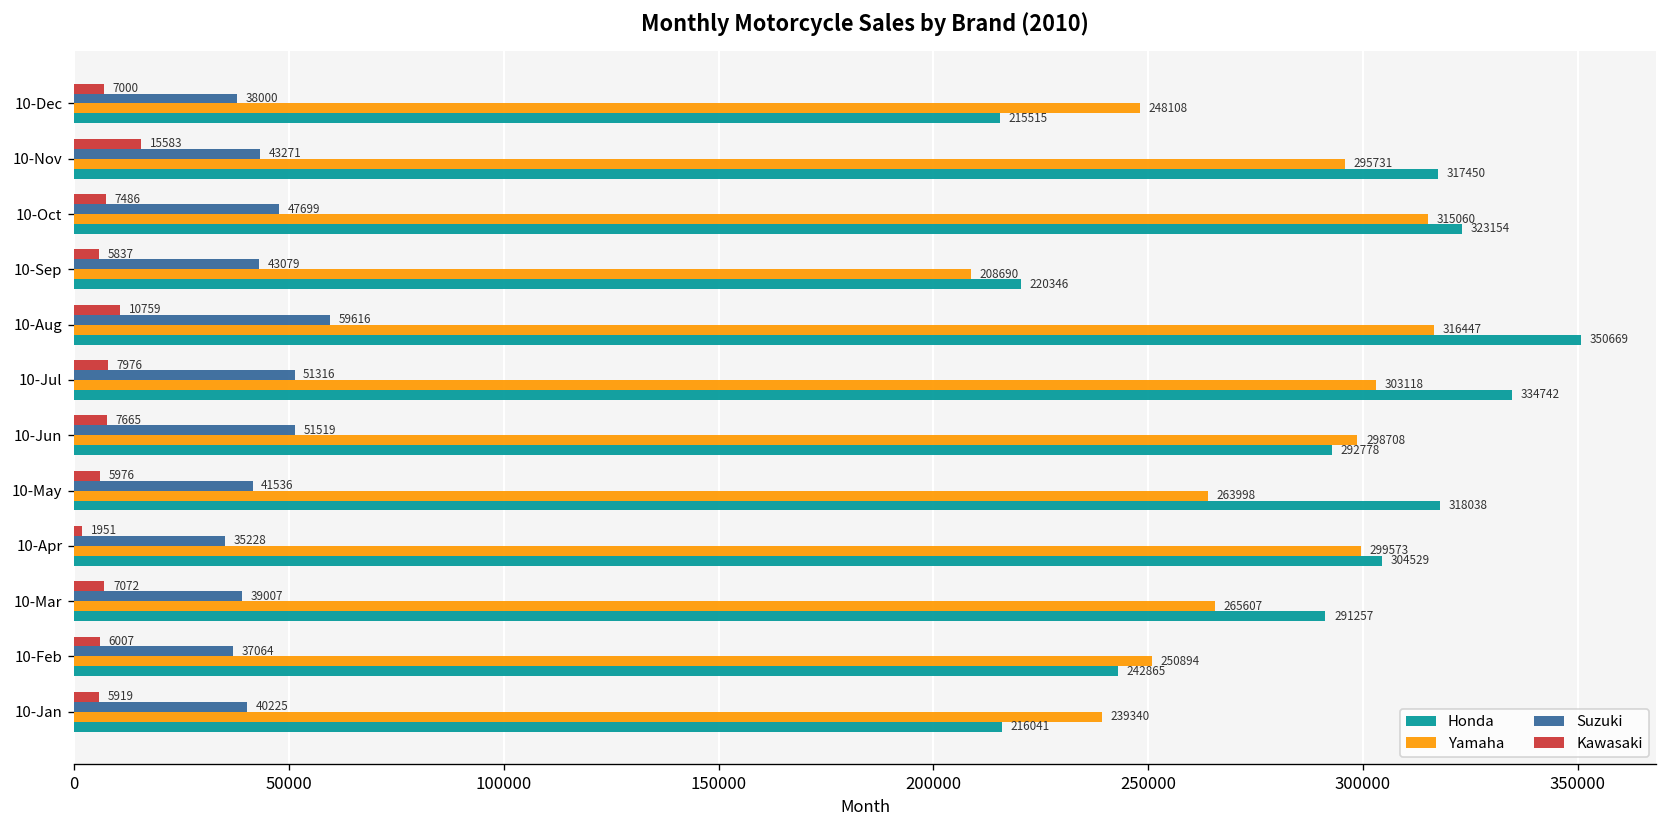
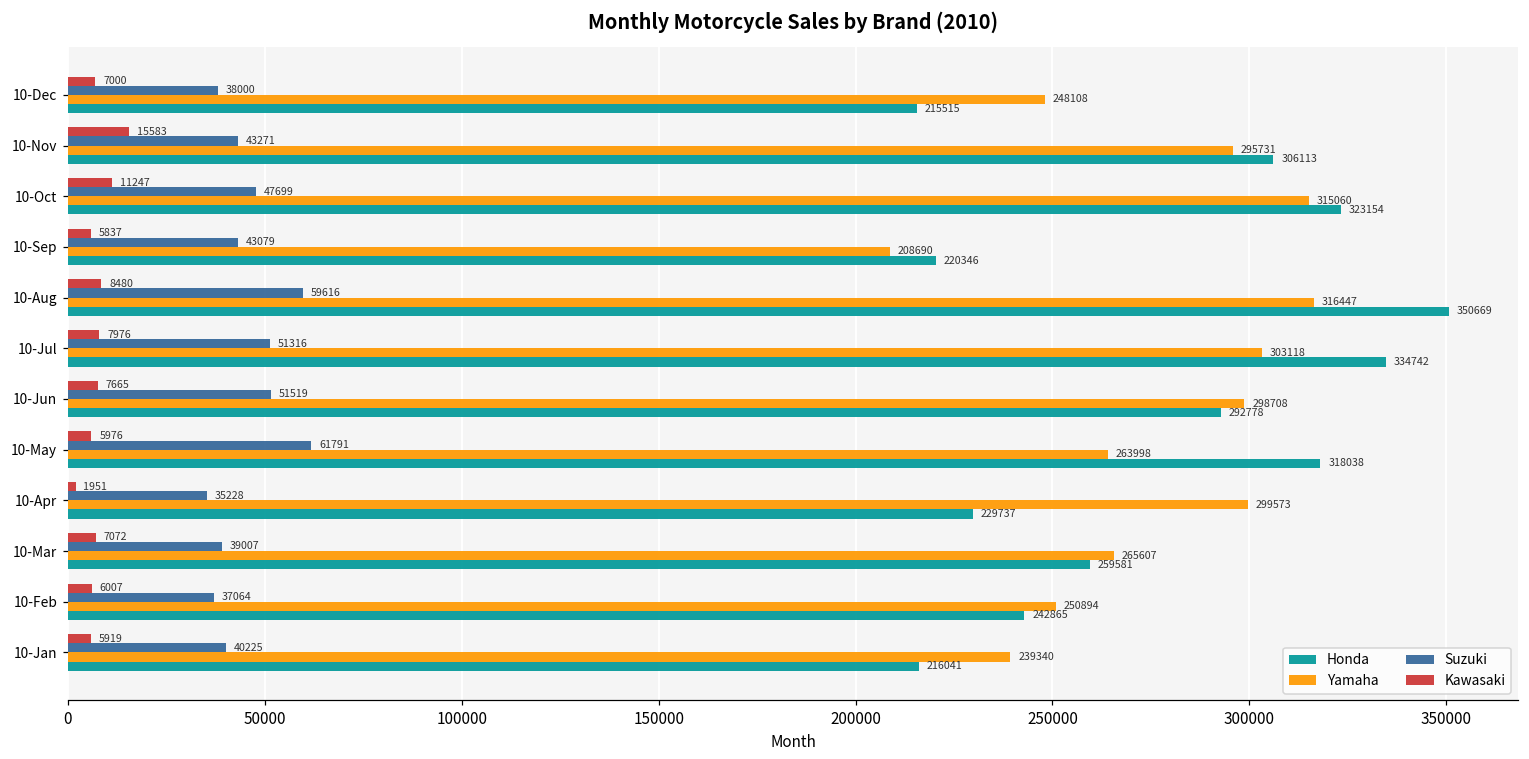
Honda, 10-Nov: 317450 -> 306113
Kawasaki, 10-Oct: 7486 -> 11247
Kawasaki, 10-Aug: 10759 -> 8480
Suzuki, 10-May: 41536 -> 61791
Honda, 10-Apr: 304529 -> 229737
Honda, 10-Mar: 291257 -> 259581
